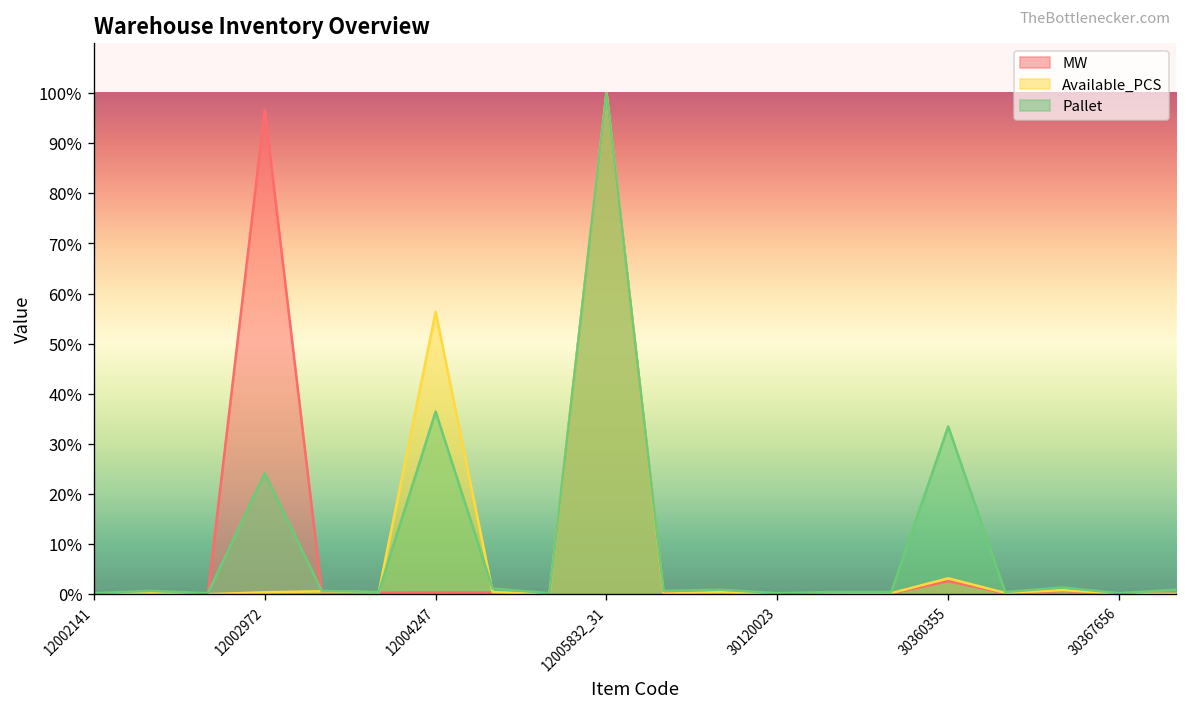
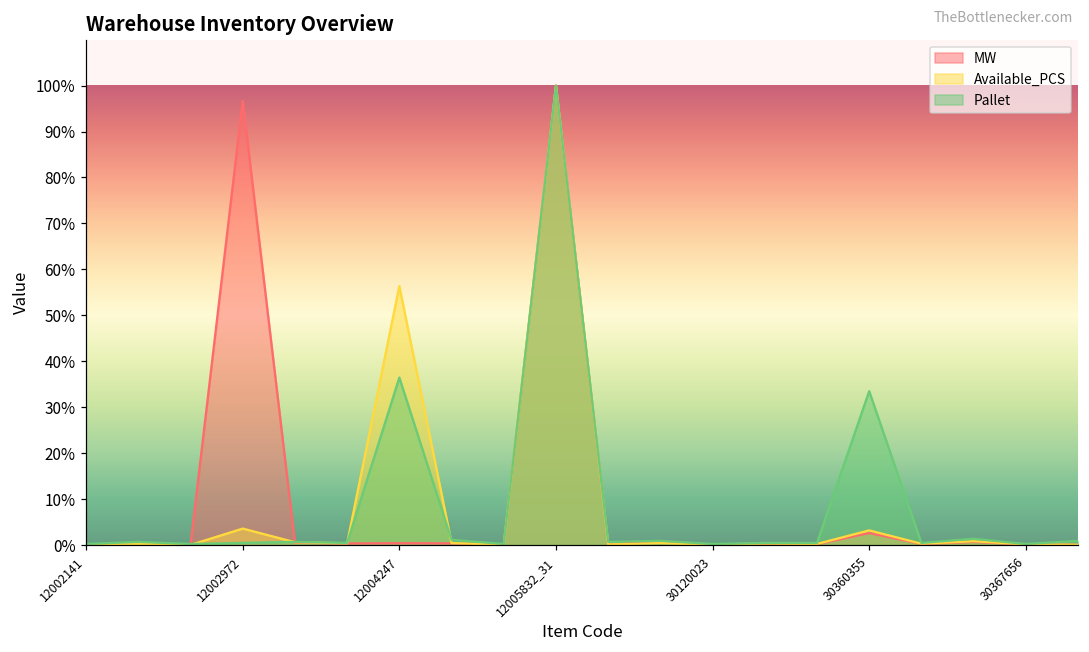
Available_PCS, 12002972: 0% -> 4%
Pallet, 12002972: 24% -> 0%
